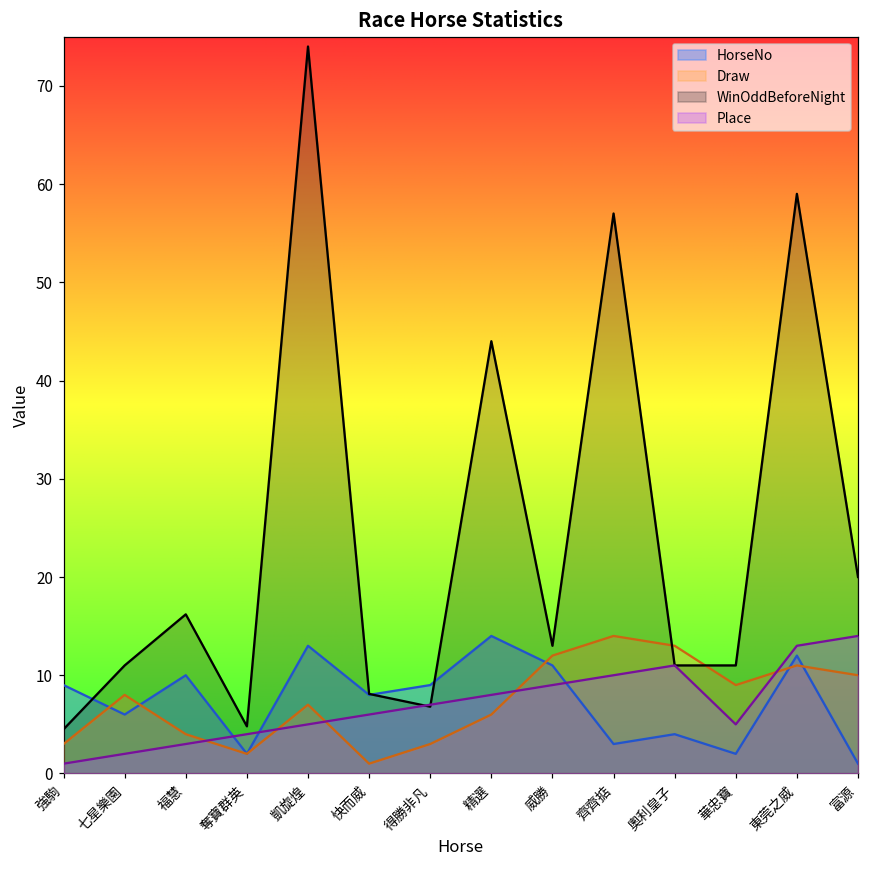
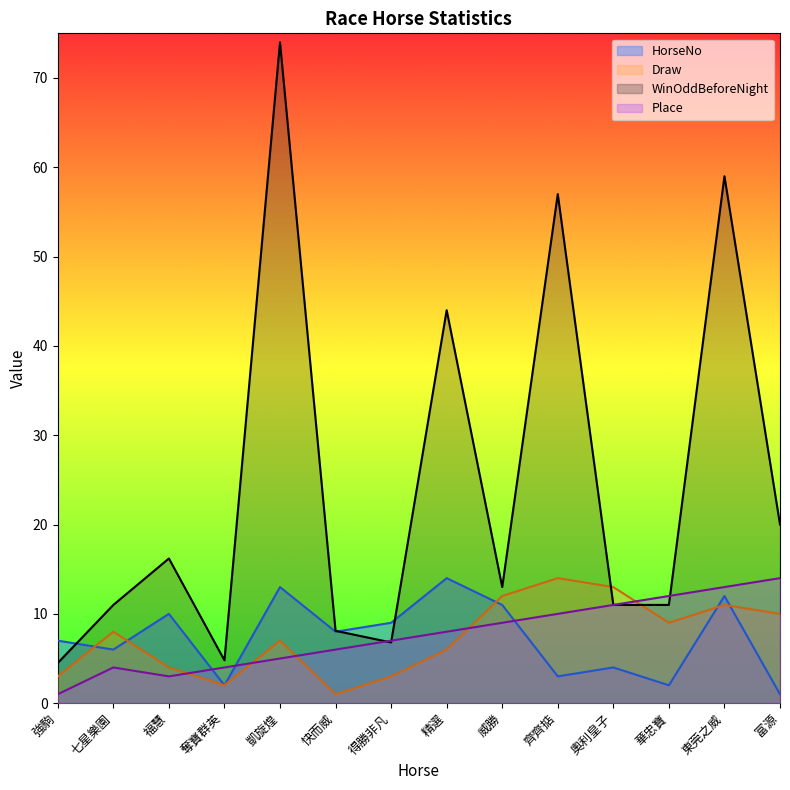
HorseNo, 強駒: 9 -> 7
Place, 七星樂園: 2 -> 4
Place, 華忠寶: 5 -> 12
